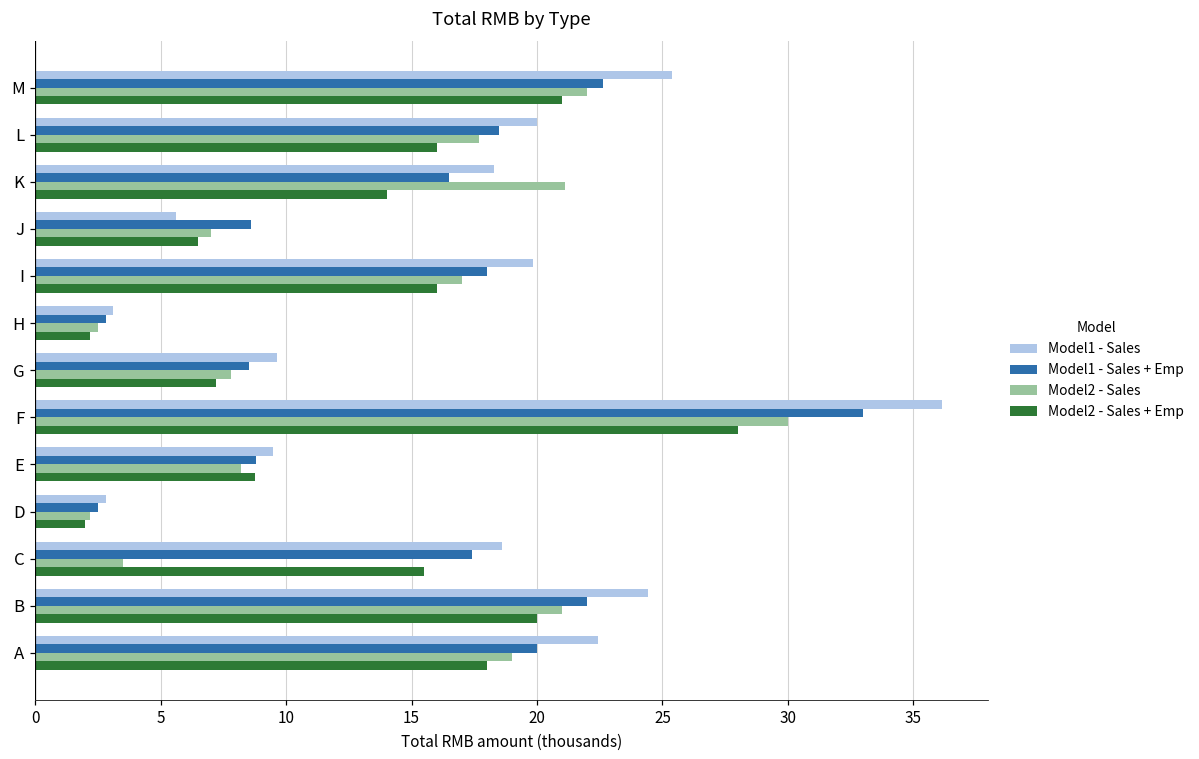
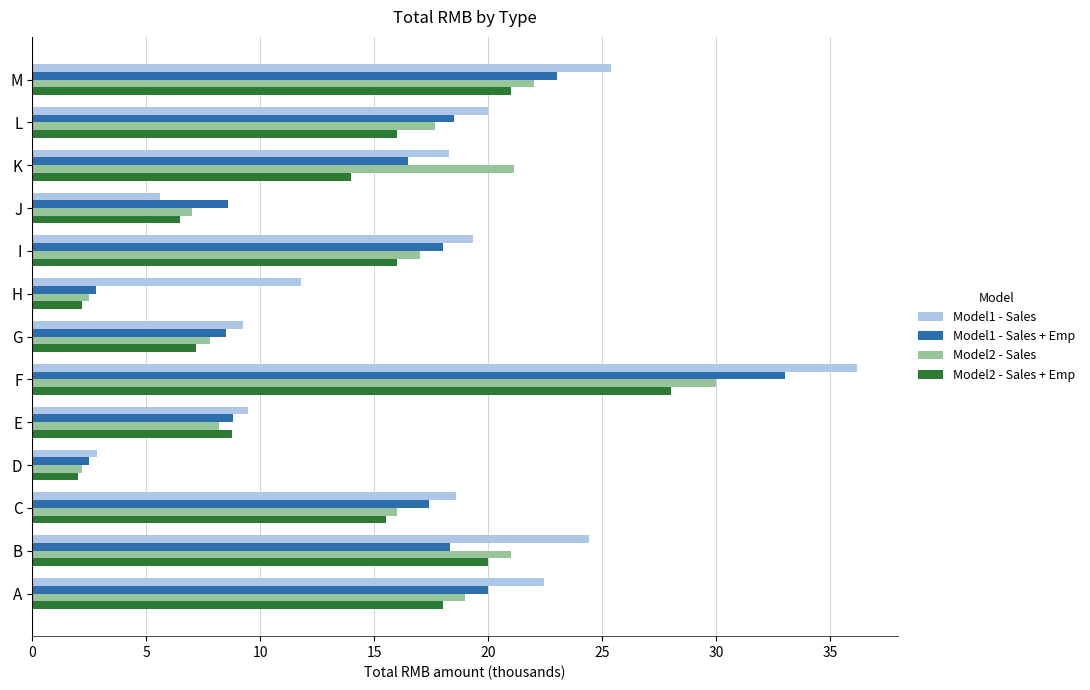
Model1 - Sales + Emp, M: 22.6 -> 23.0
Model1 - Sales, I: 19.9 -> 19.4
Model1 - Sales, H: 3.1 -> 11.8
Model1 - Sales, G: 9.6 -> 9.3
Model2 - Sales, C: 3.5 -> 16.0
Model1 - Sales + Emp, B: 22.0 -> 18.3
